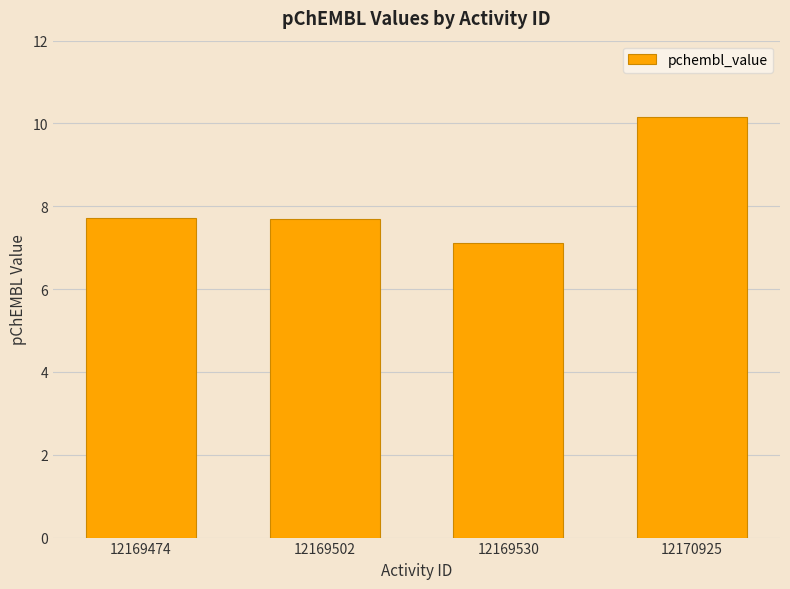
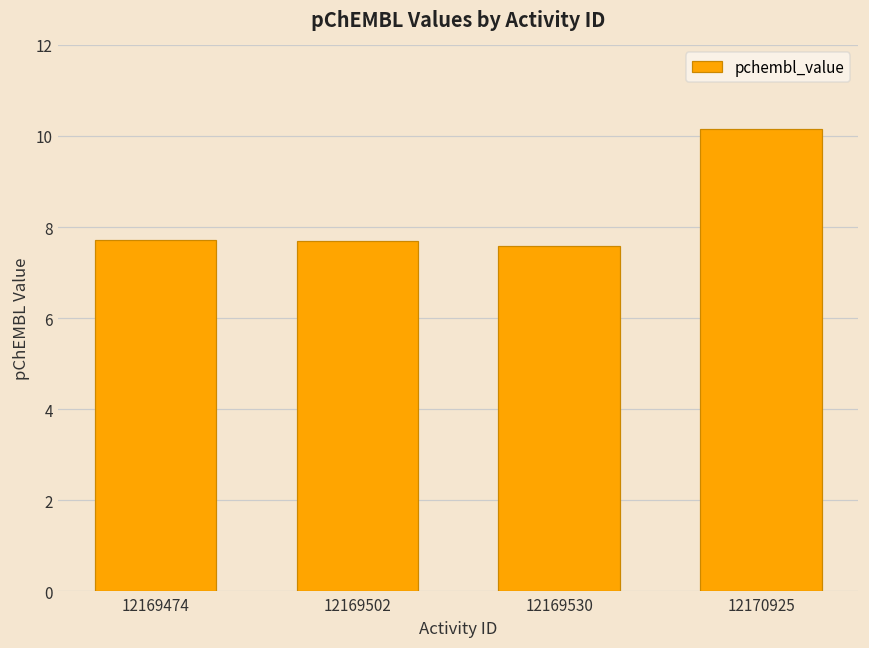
12169530: 7.1 -> 7.6
